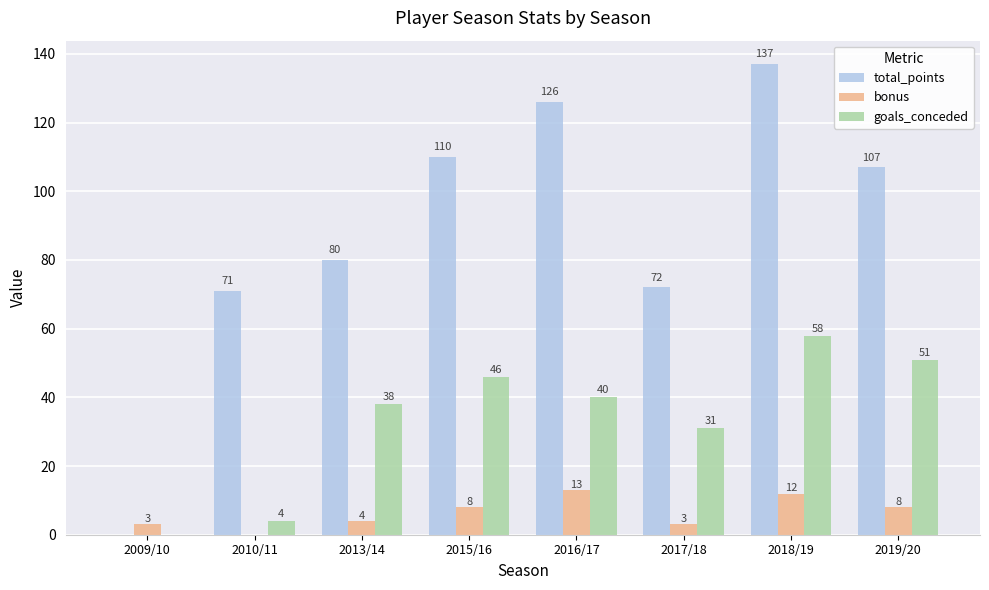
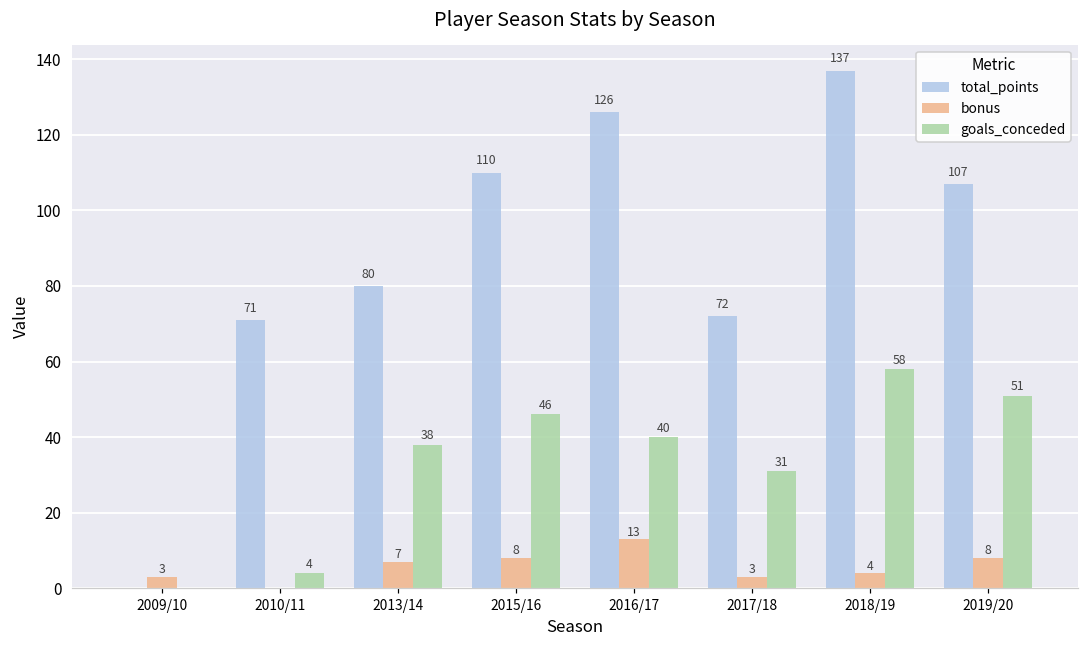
bonus, 2013/14: 4 -> 7
bonus, 2018/19: 12 -> 4
